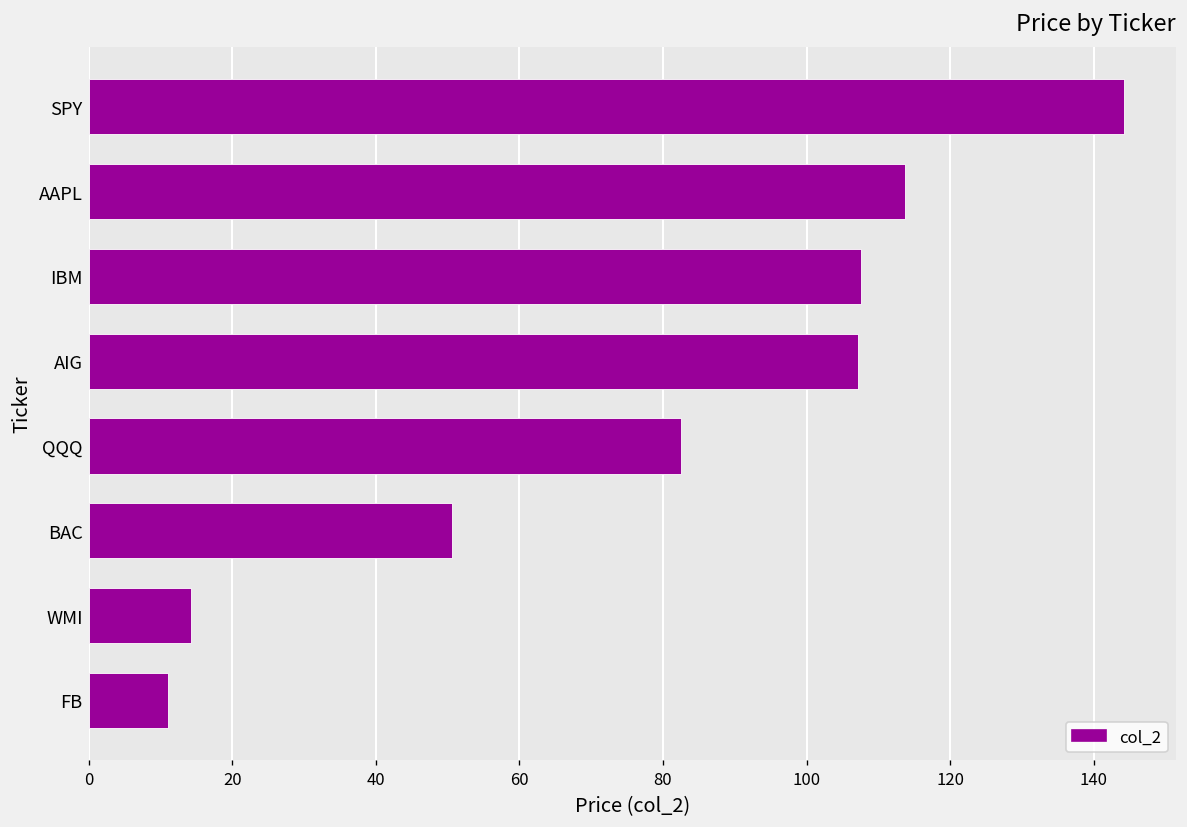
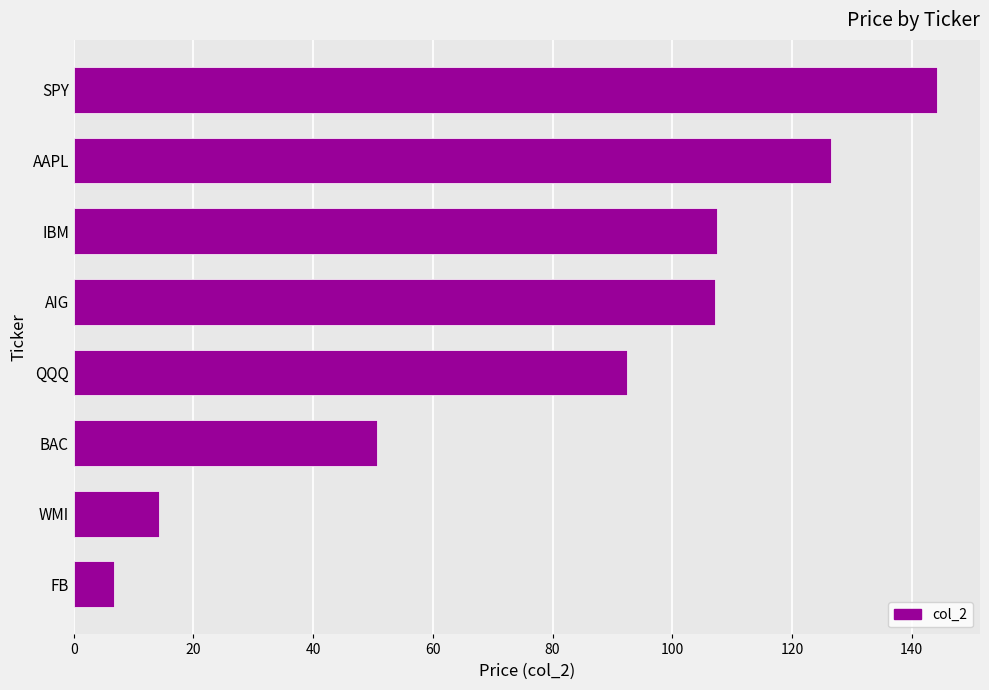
AAPL: 114 -> 127
QQQ: 83 -> 93
FB: 11 -> 7
